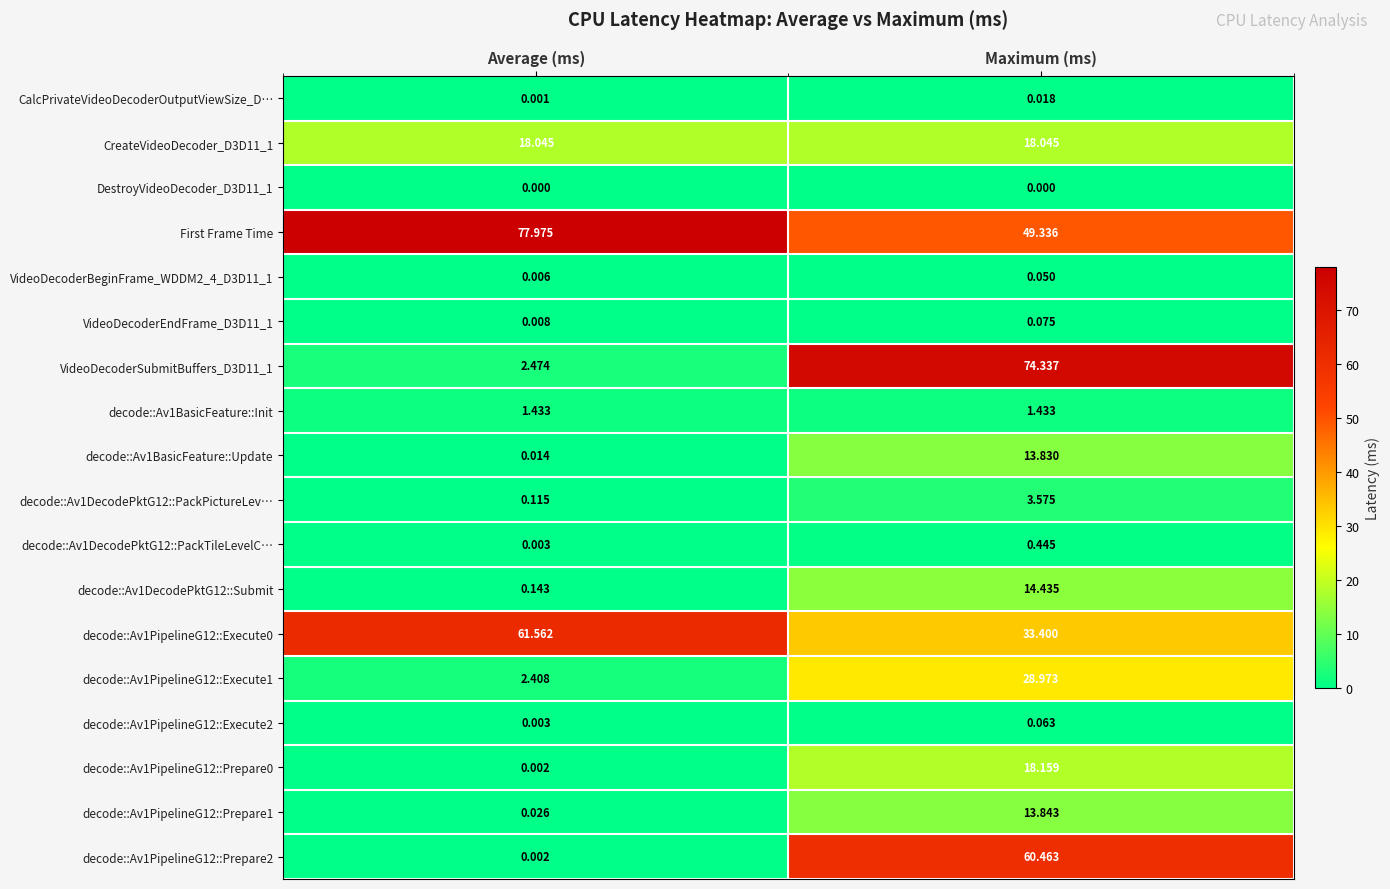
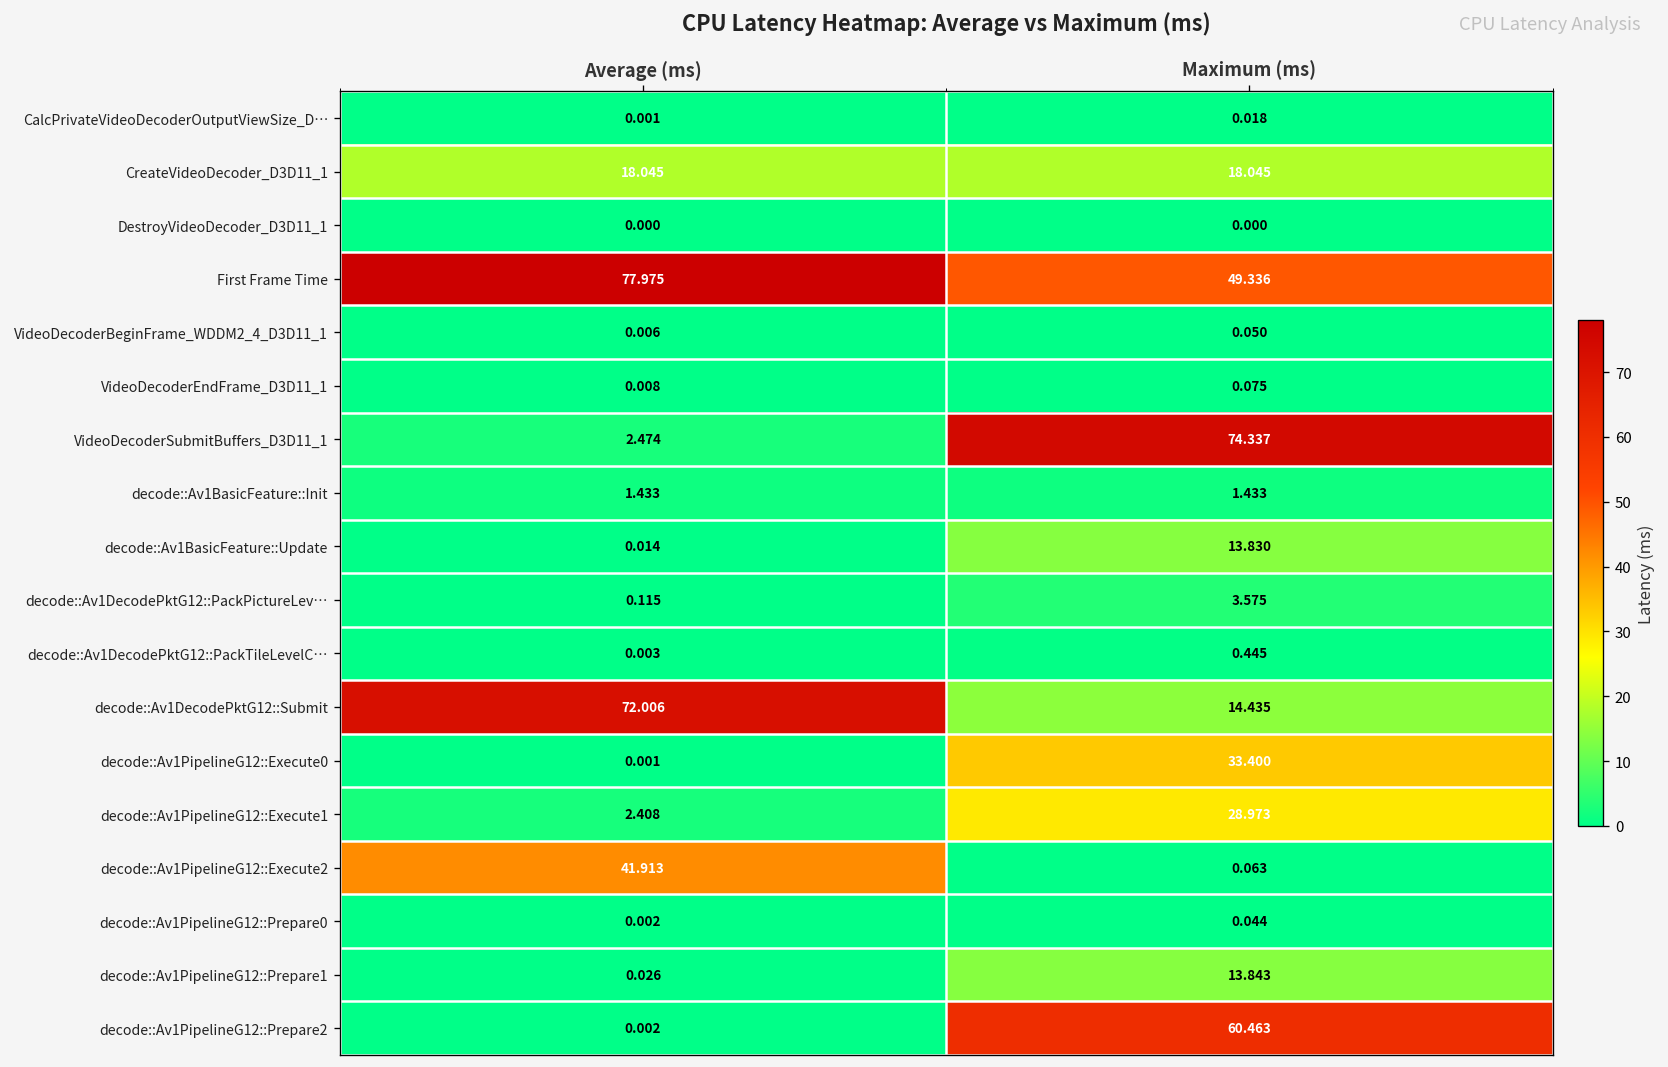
decode::Av1DecodePktG12::Submit, Average (ms): 0.143 -> 72.006
decode::Av1PipelineG12::Execute0, Average (ms): 61.562 -> 0.001
decode::Av1PipelineG12::Execute2, Average (ms): 0.003 -> 41.913
decode::Av1PipelineG12::Prepare0, Maximum (ms): 18.159 -> 0.044
